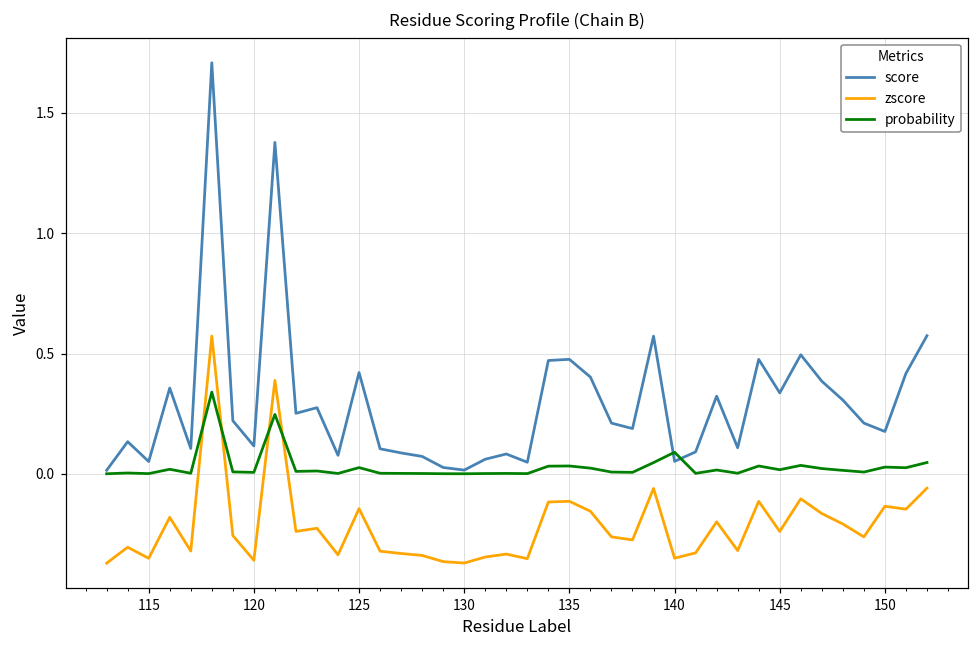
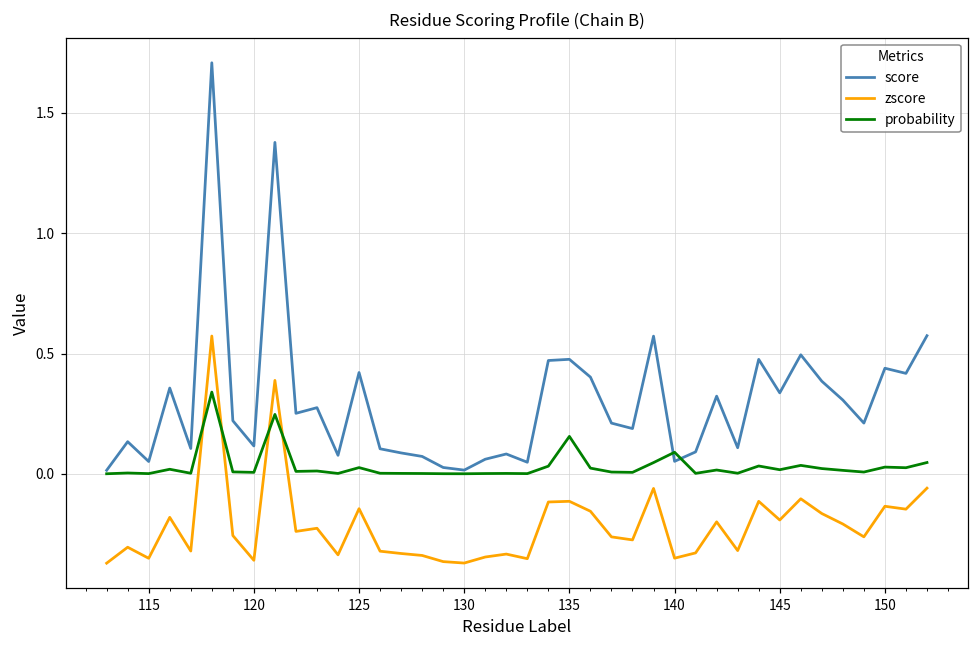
probability, 135: 0.03 -> 0.16
zscore, 145: -0.24 -> -0.19
score, 150: 0.18 -> 0.44
